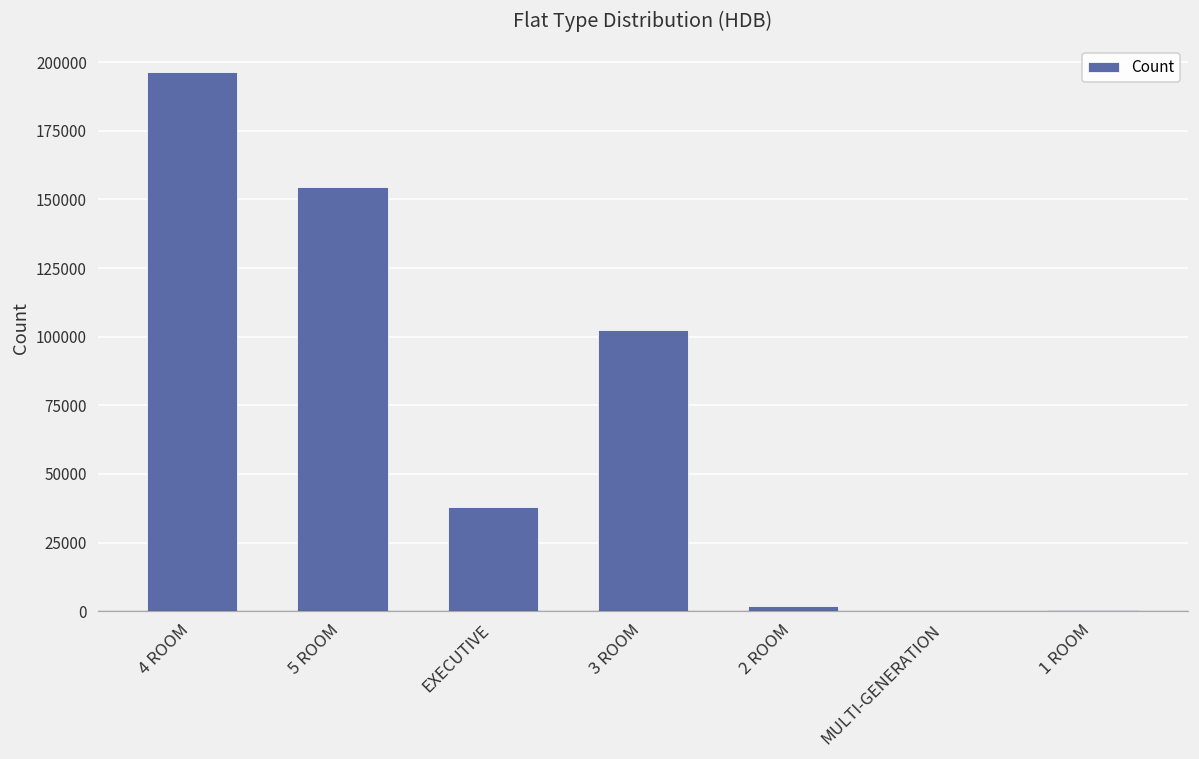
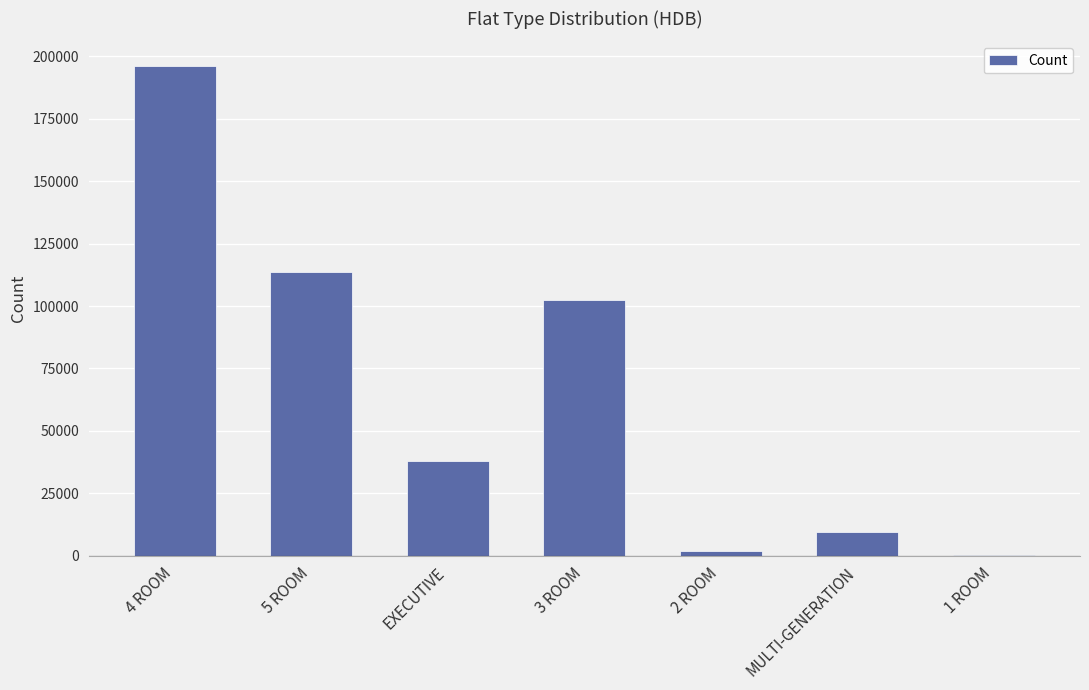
5 ROOM: 154000 -> 114000
MULTI-GENERATION: 0 -> 9000
